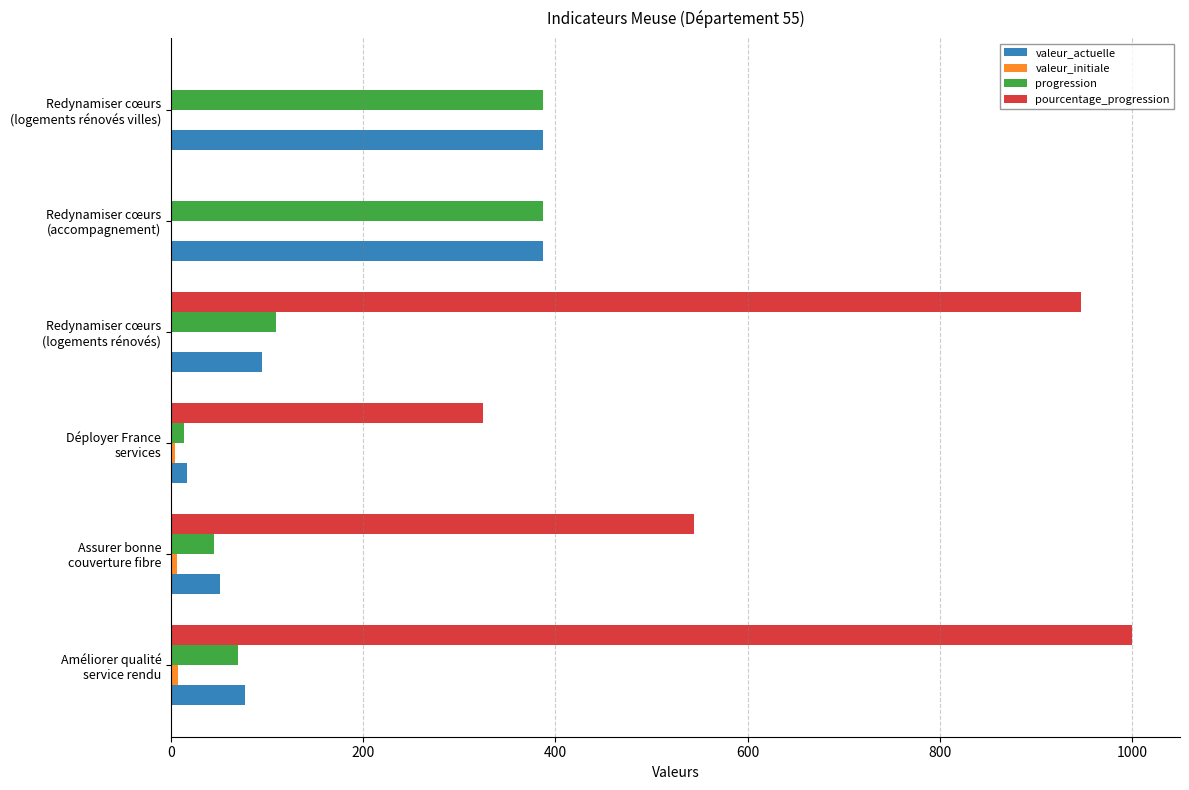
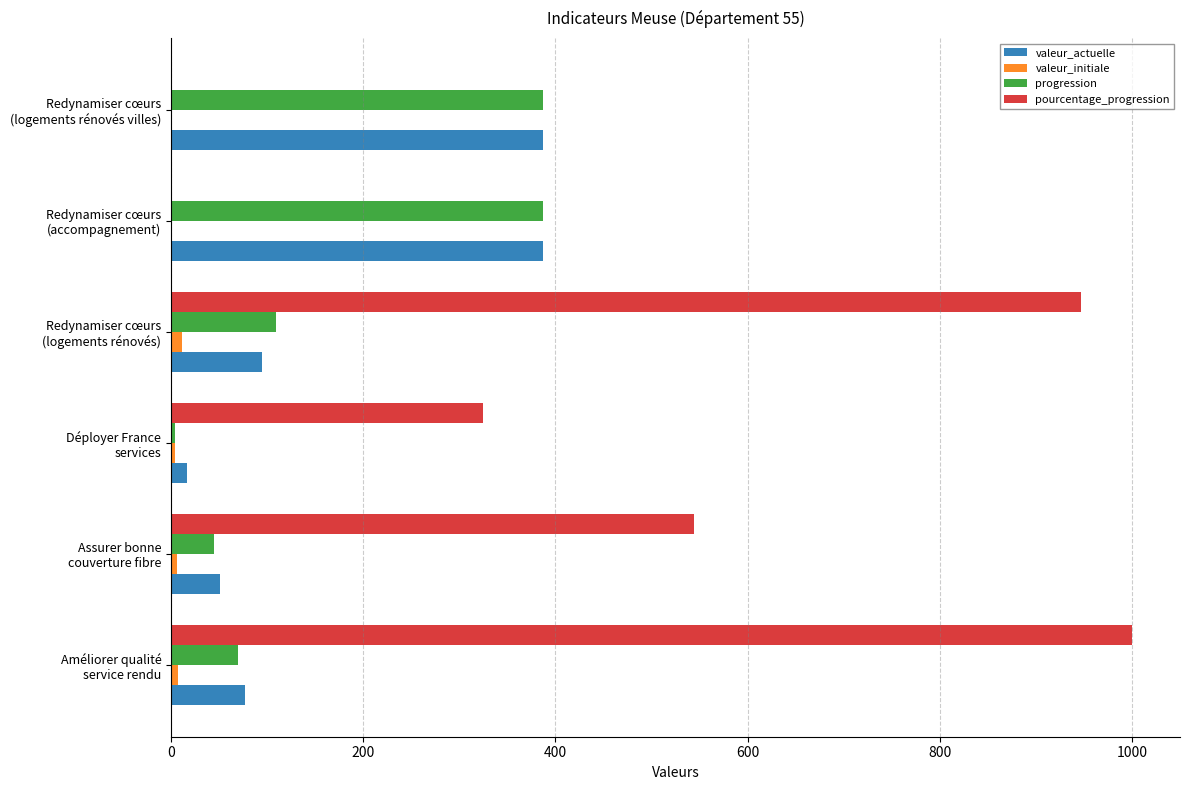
valeur_initiale, Redynamiser cœurs (logements rénovés): 0 -> 10
progression, Déployer France services: 10 -> 0
